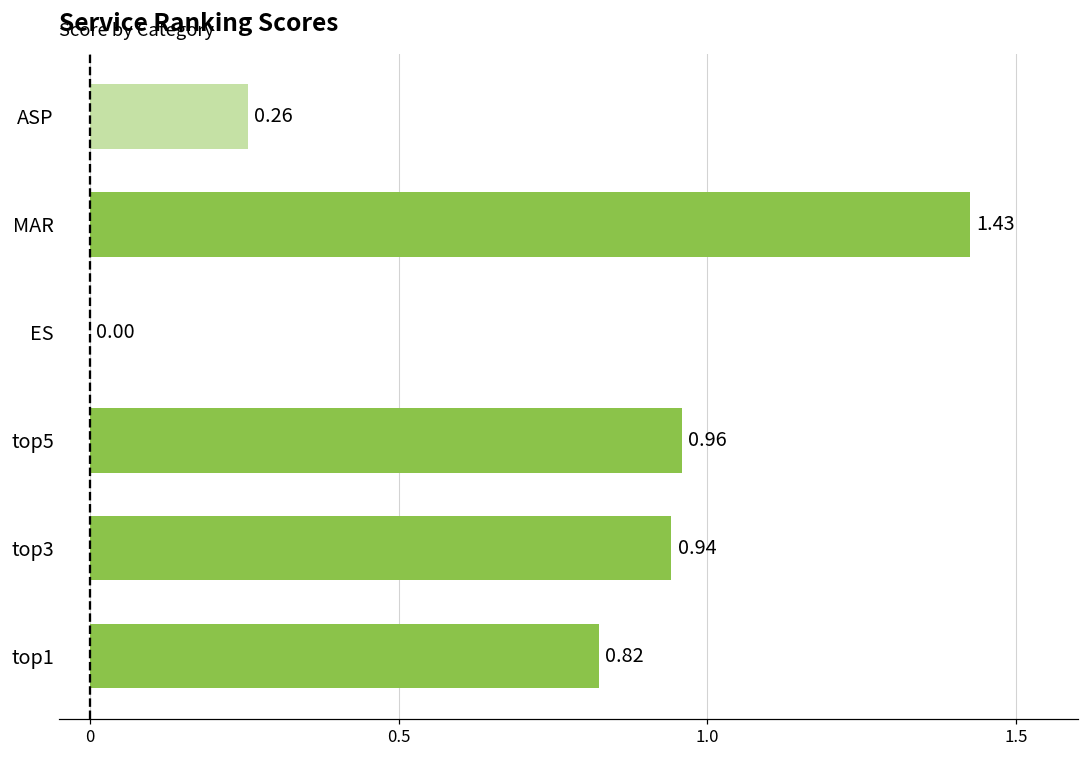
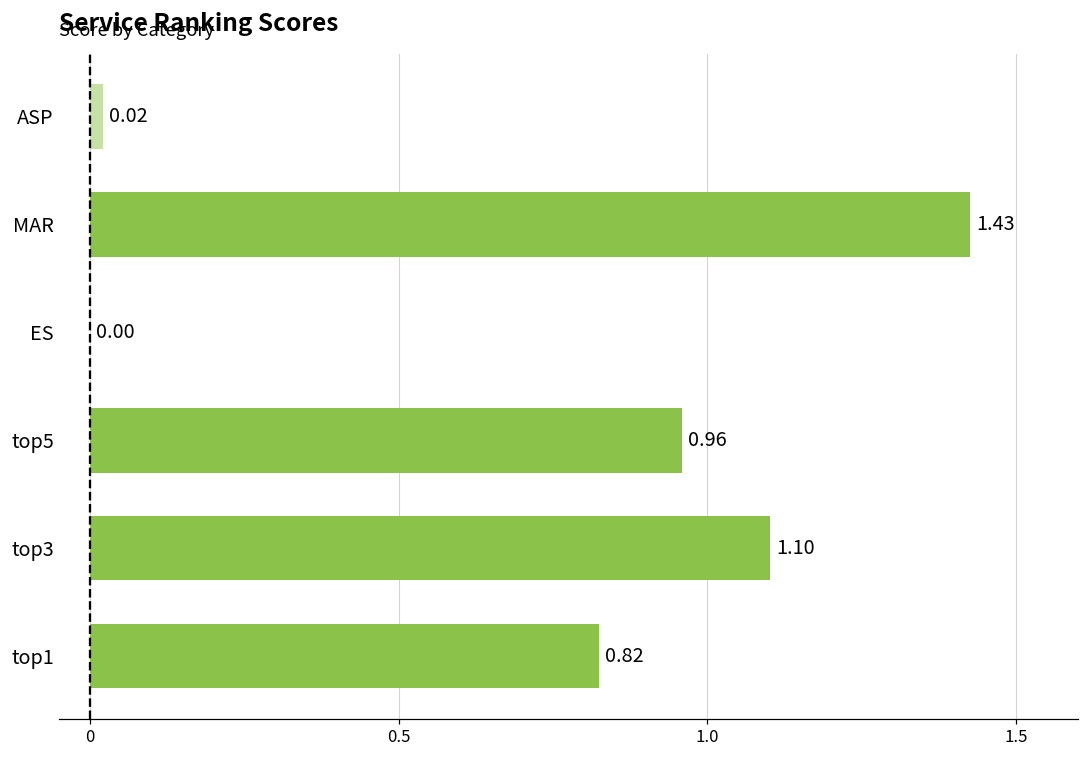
ASP: 0.26 -> 0.02
top3: 0.94 -> 1.10
